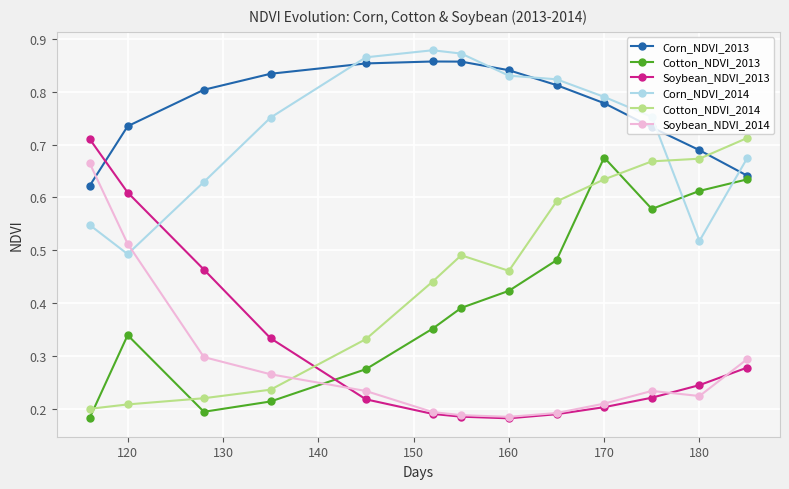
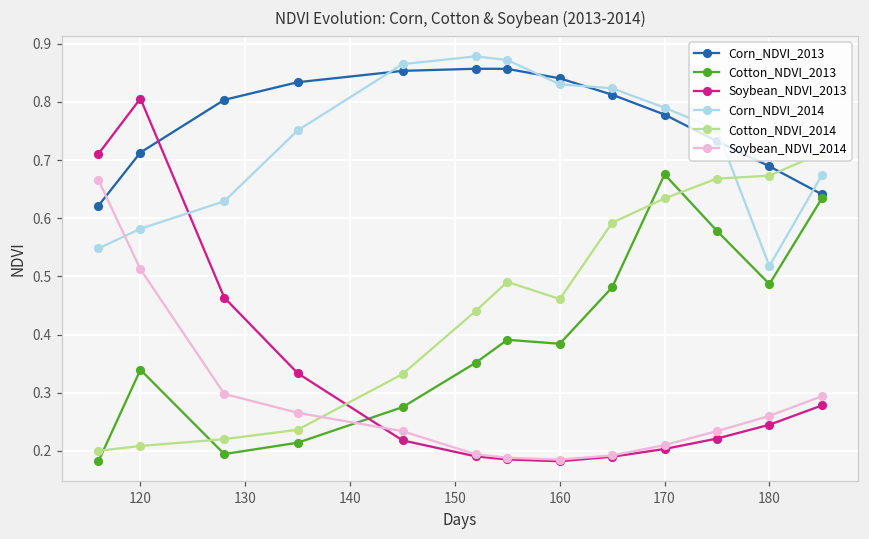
Corn_NDVI_2013, 120: 0.73 -> 0.71
Soybean_NDVI_2013, 120: 0.61 -> 0.81
Corn_NDVI_2014, 120: 0.49 -> 0.58
Cotton_NDVI_2013, 160: 0.42 -> 0.38
Cotton_NDVI_2013, 180: 0.61 -> 0.49
Soybean_NDVI_2014, 180: 0.22 -> 0.26
